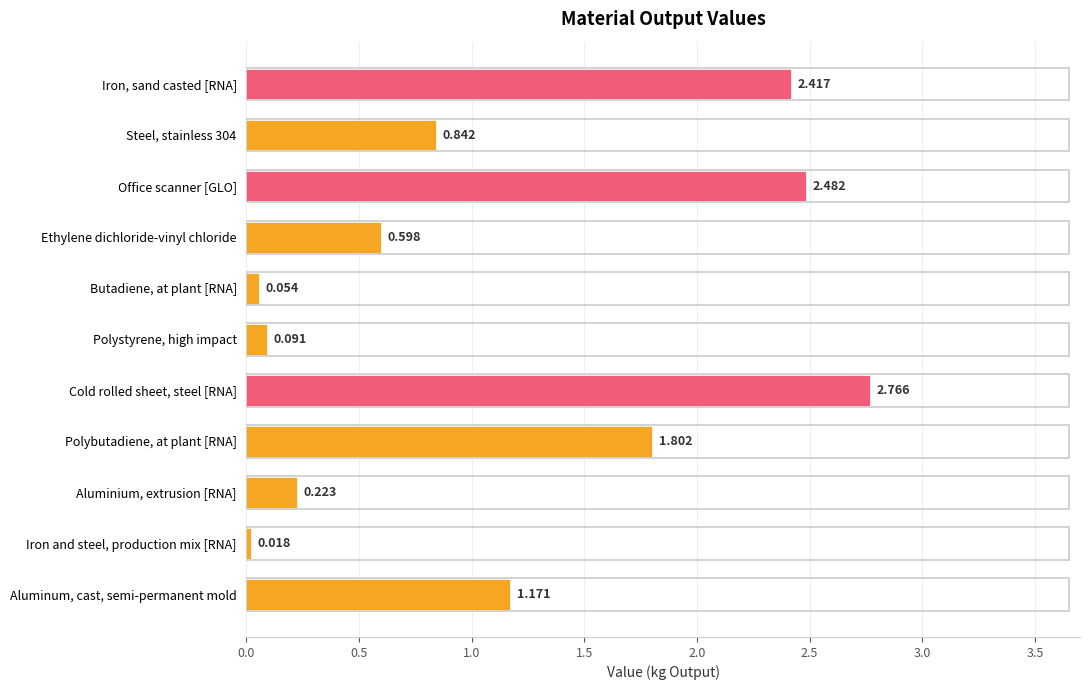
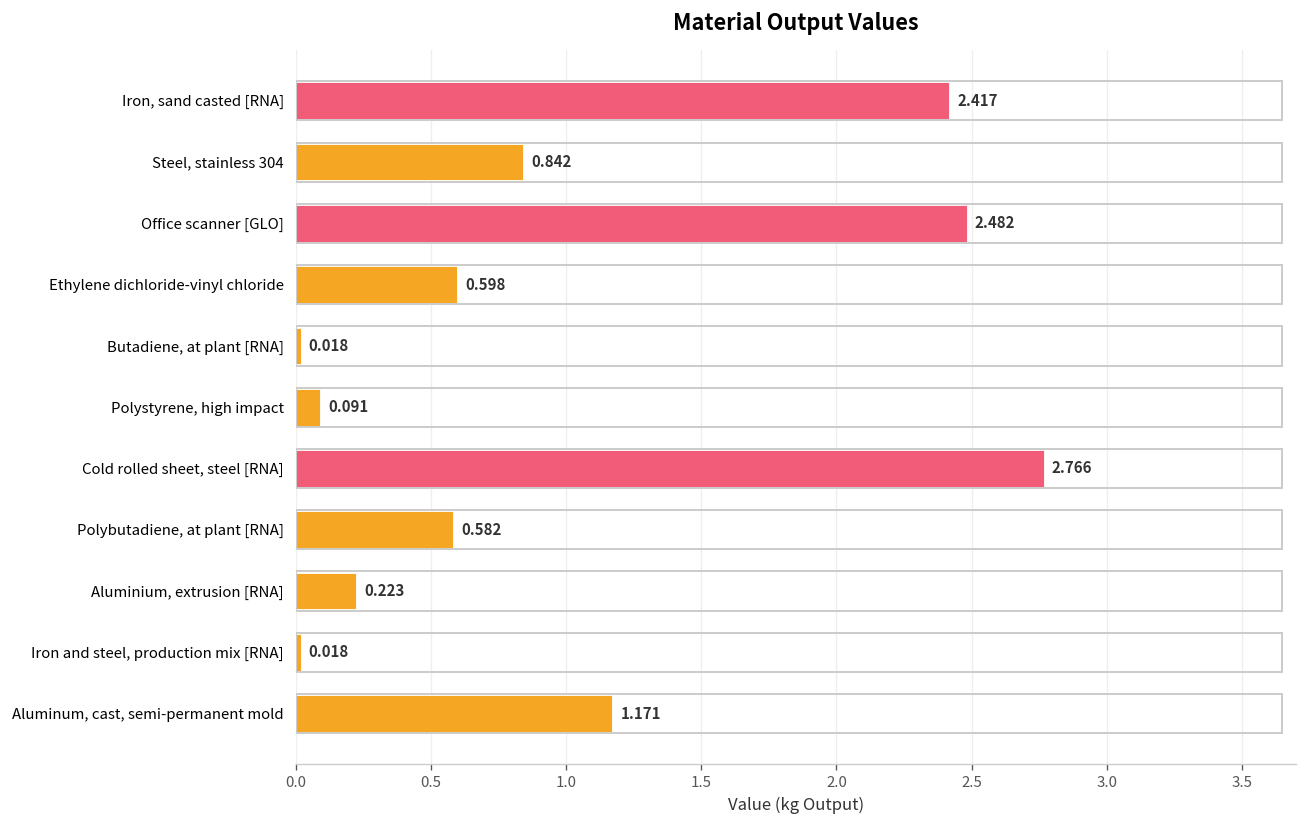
Butadiene, at plant [RNA]: 0.054 -> 0.018
Polybutadiene, at plant [RNA]: 1.802 -> 0.582
